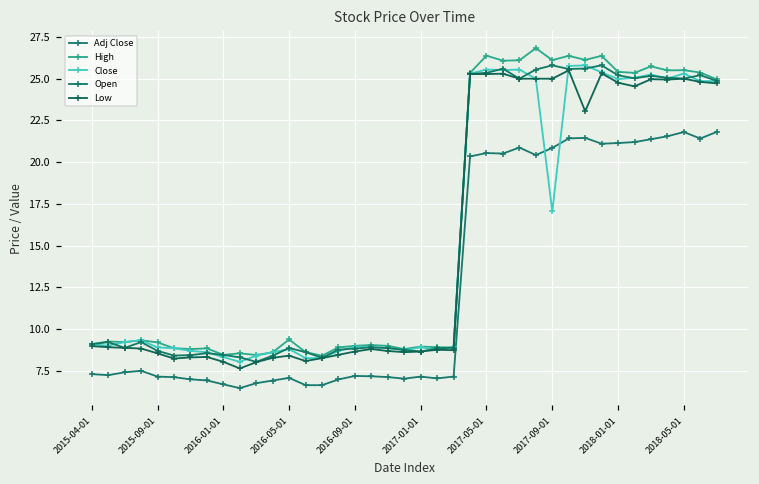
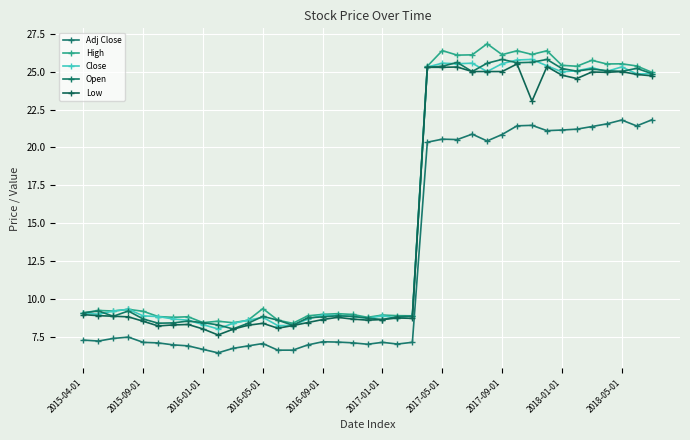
Close, 2017-09-01: 17.1 -> 25.5
